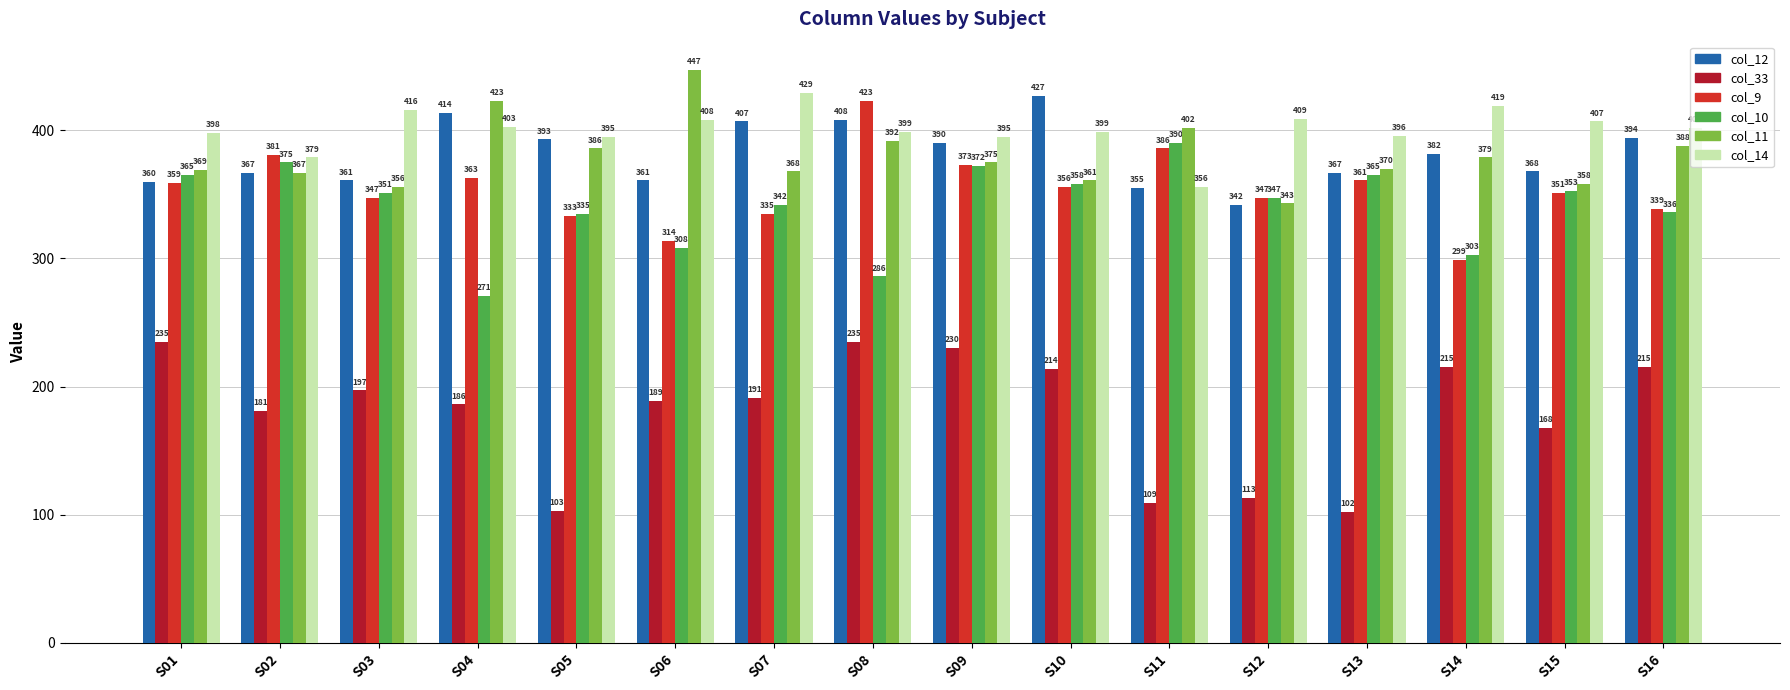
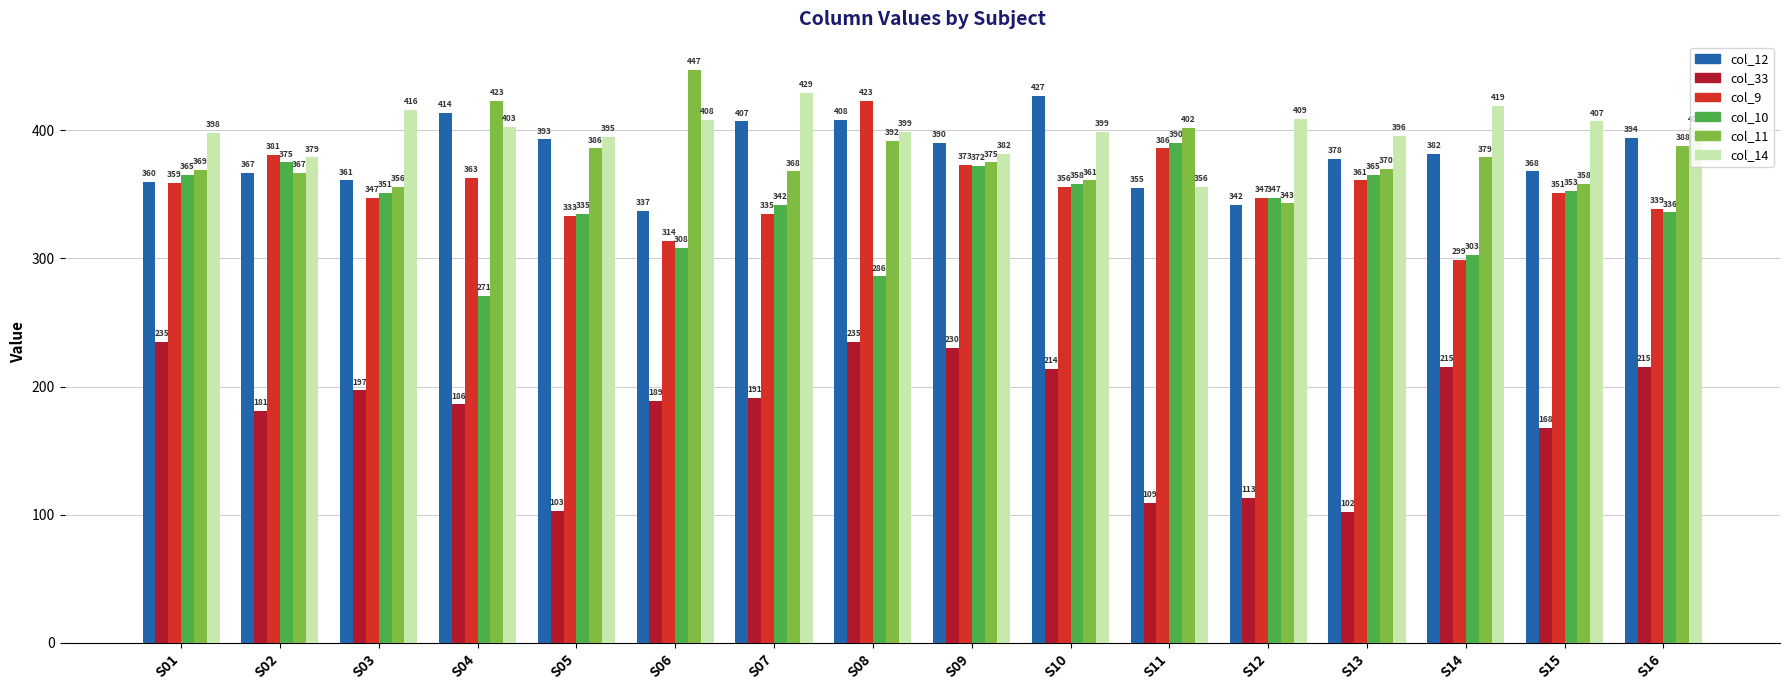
col_12, S06: 361 -> 337
col_14, S09: 395 -> 382
col_12, S13: 367 -> 378
